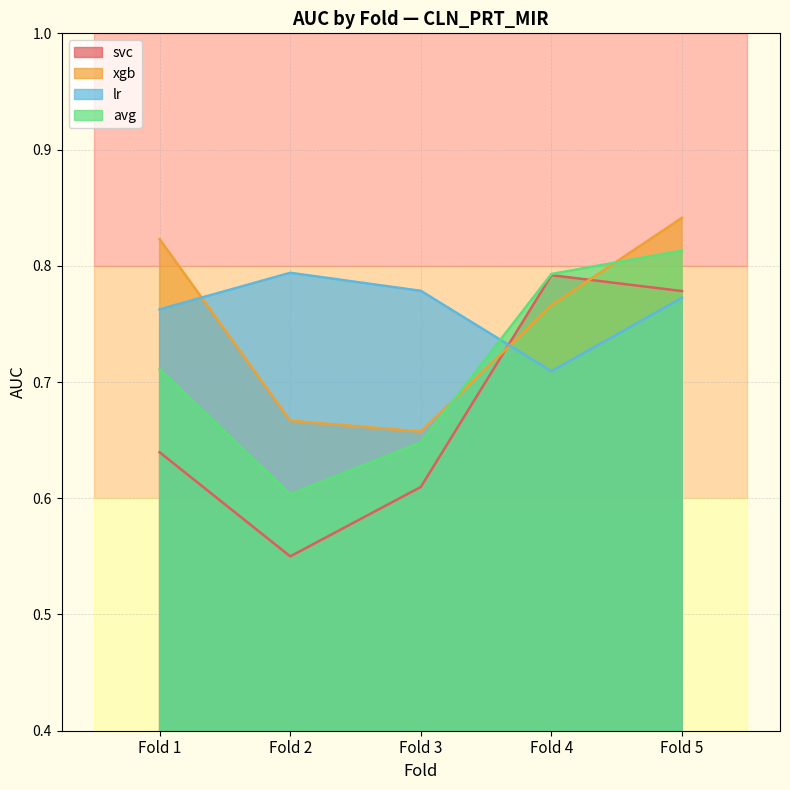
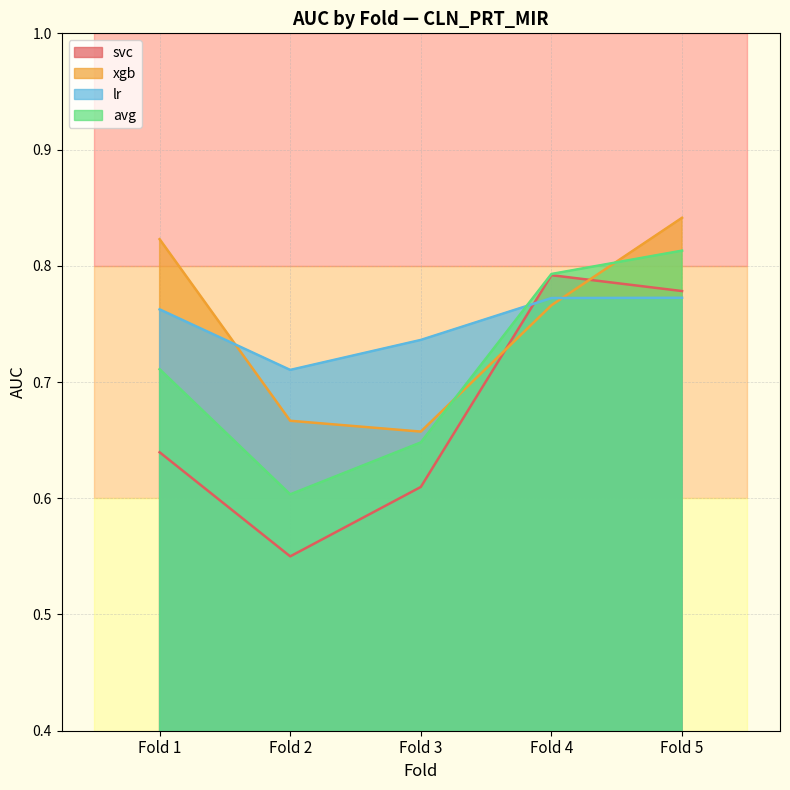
lr, Fold 2: 0.794 -> 0.710
lr, Fold 3: 0.778 -> 0.736
lr, Fold 4: 0.709 -> 0.772
